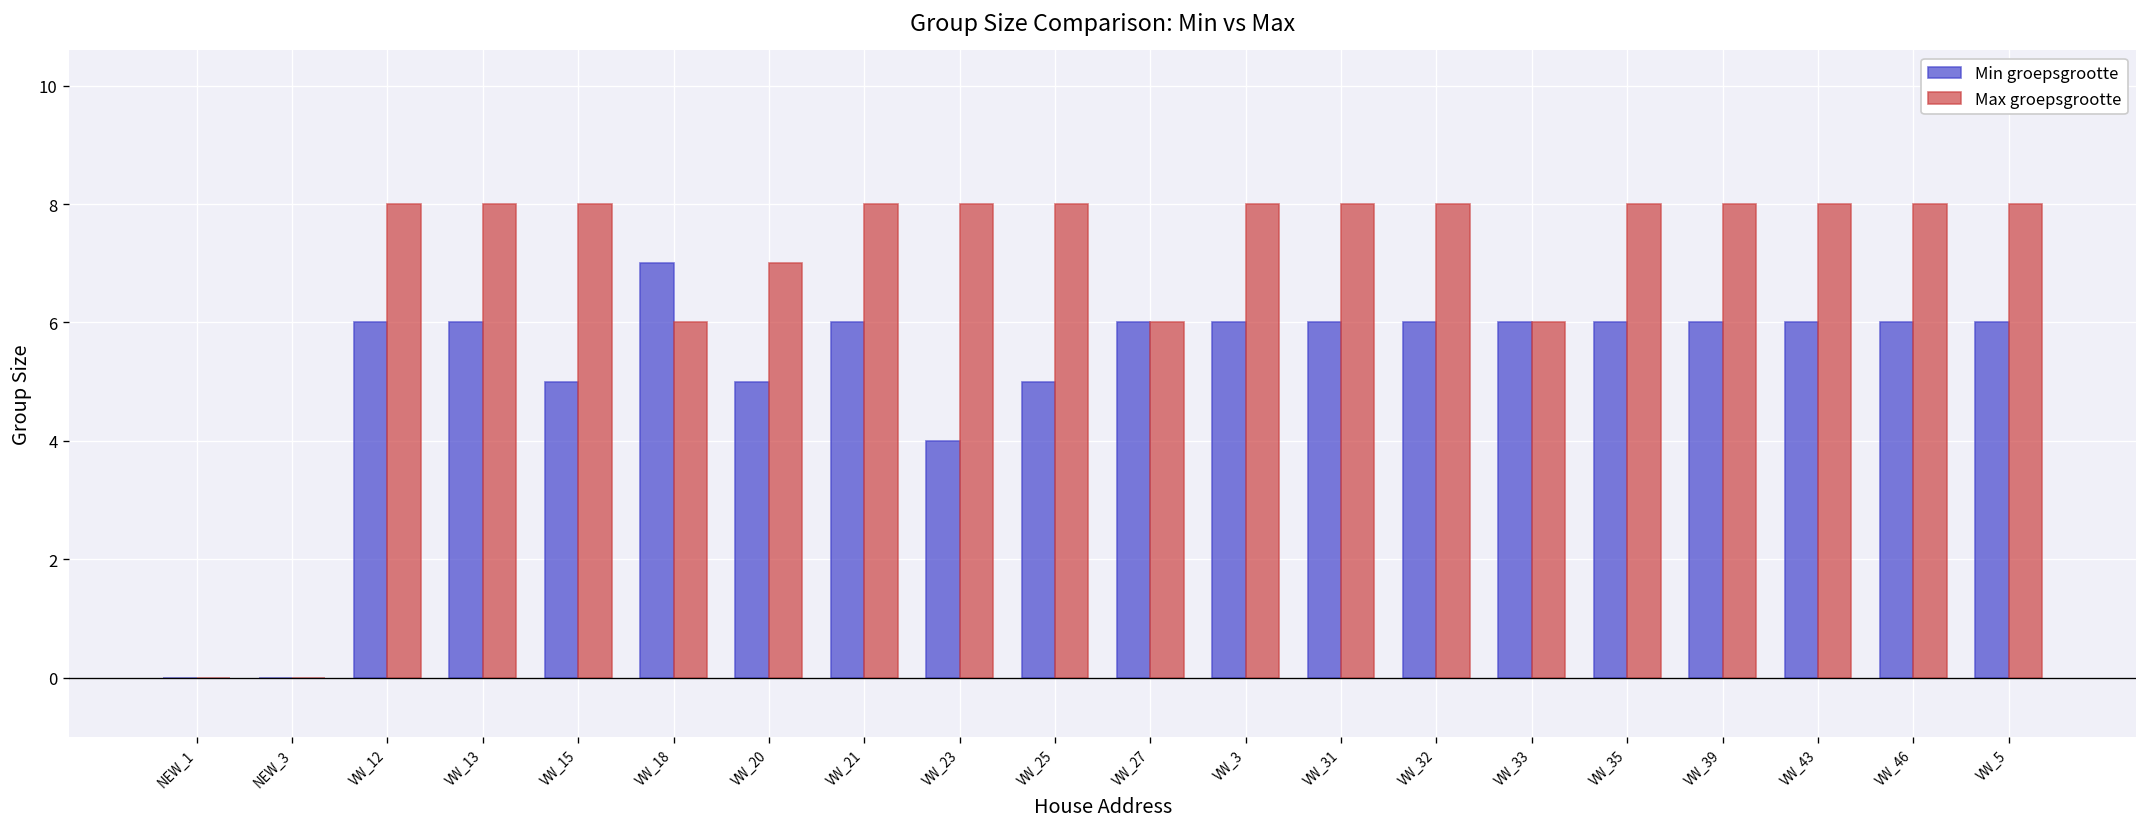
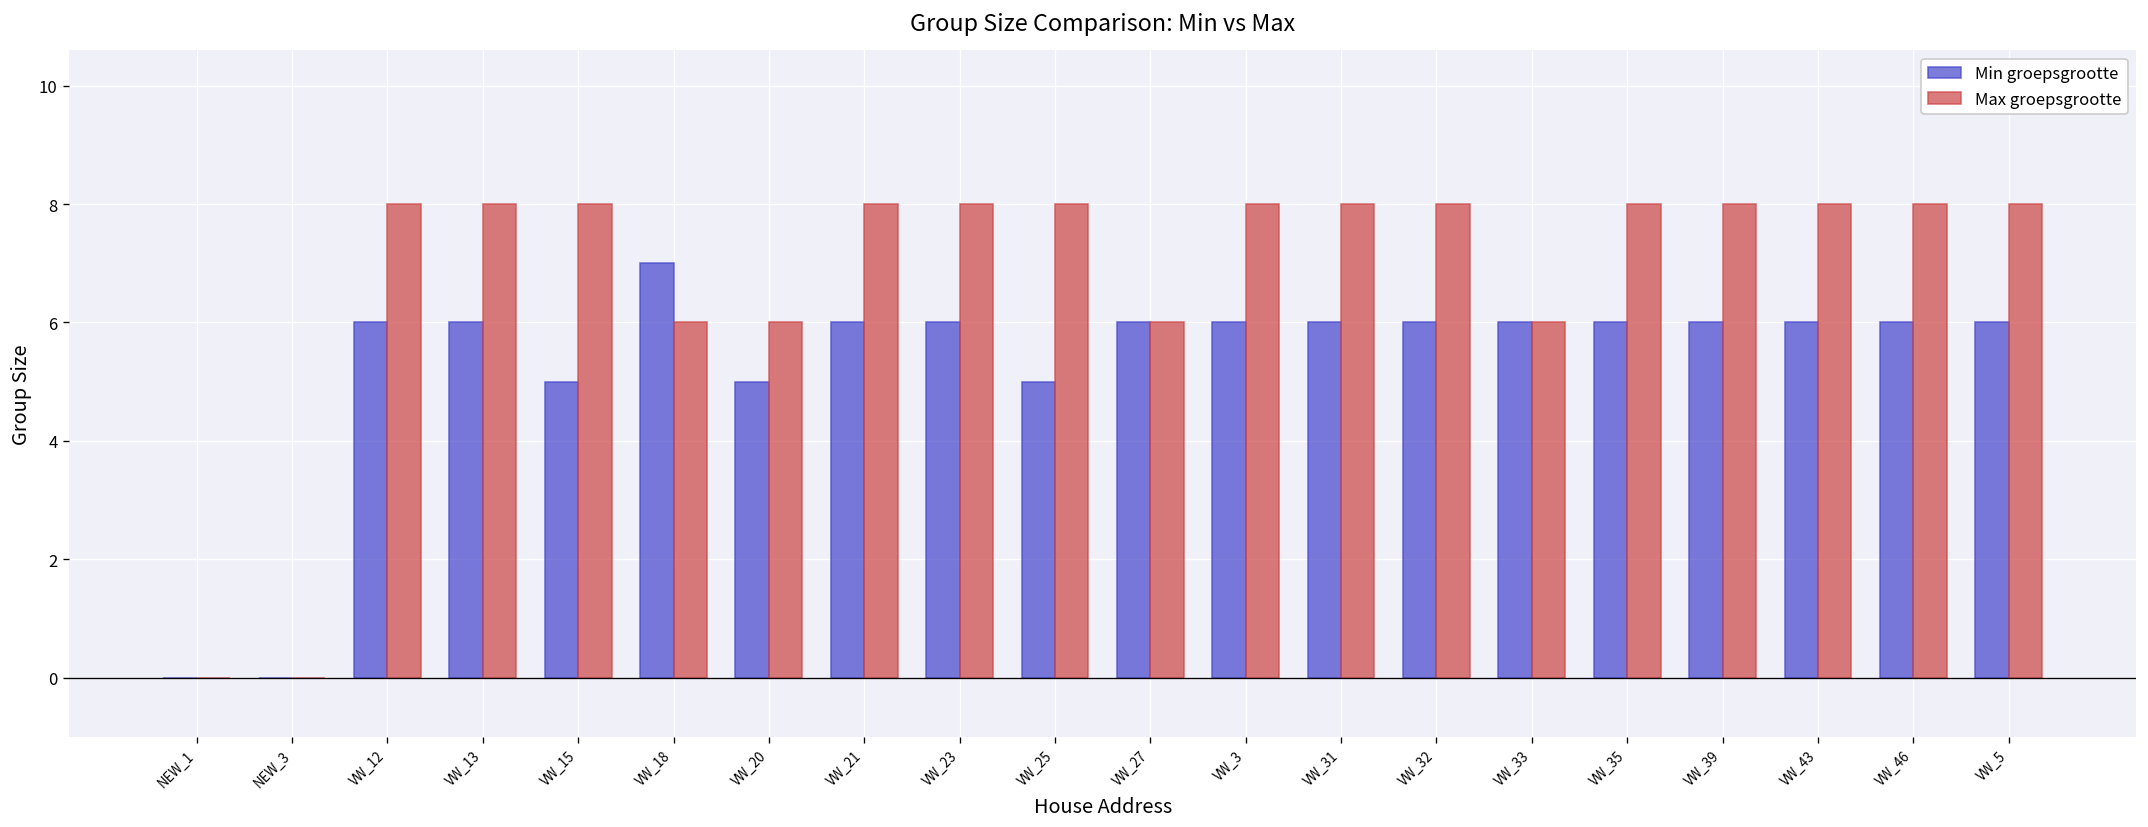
Max groepsgrootte, VW_20: 7 -> 6
Min groepsgrootte, VW_23: 4 -> 6
